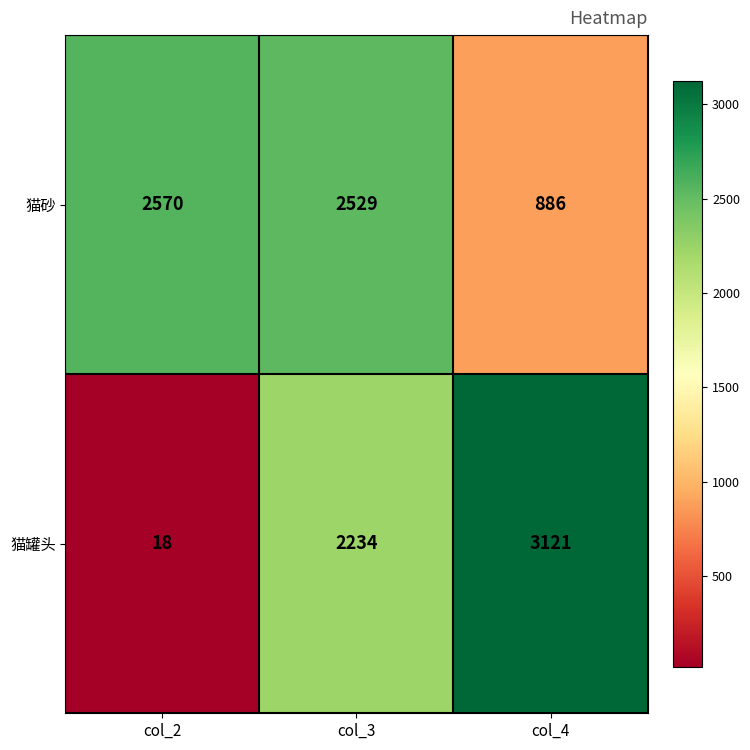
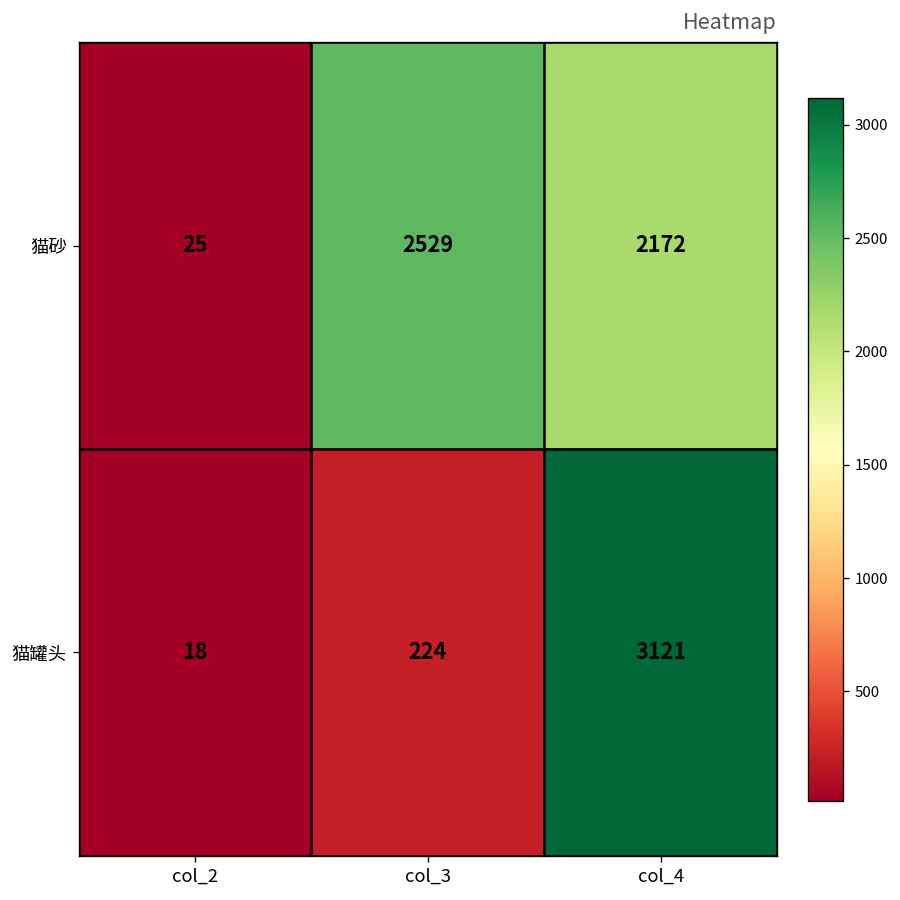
猫砂, col_2: 2570 -> 25
猫砂, col_4: 886 -> 2172
猫罐头, col_3: 2234 -> 224
